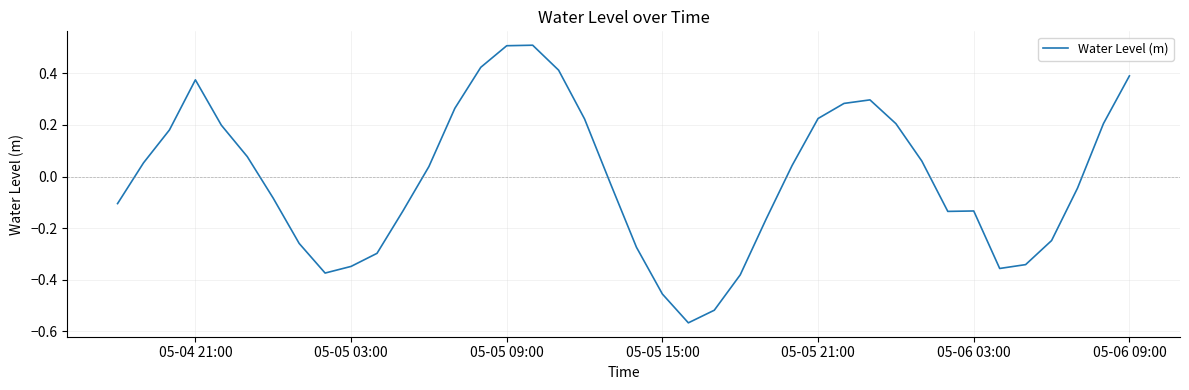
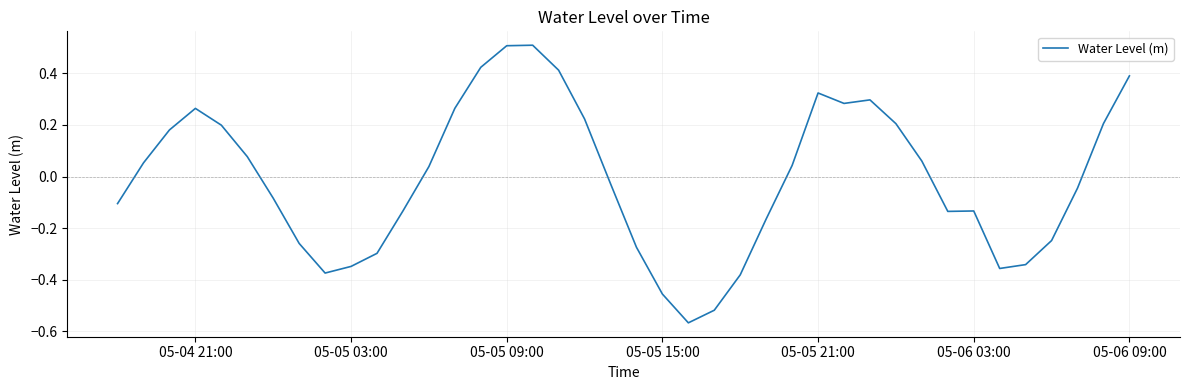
05-04 21:00: 0.38 -> 0.26
05-05 21:00: 0.23 -> 0.32
